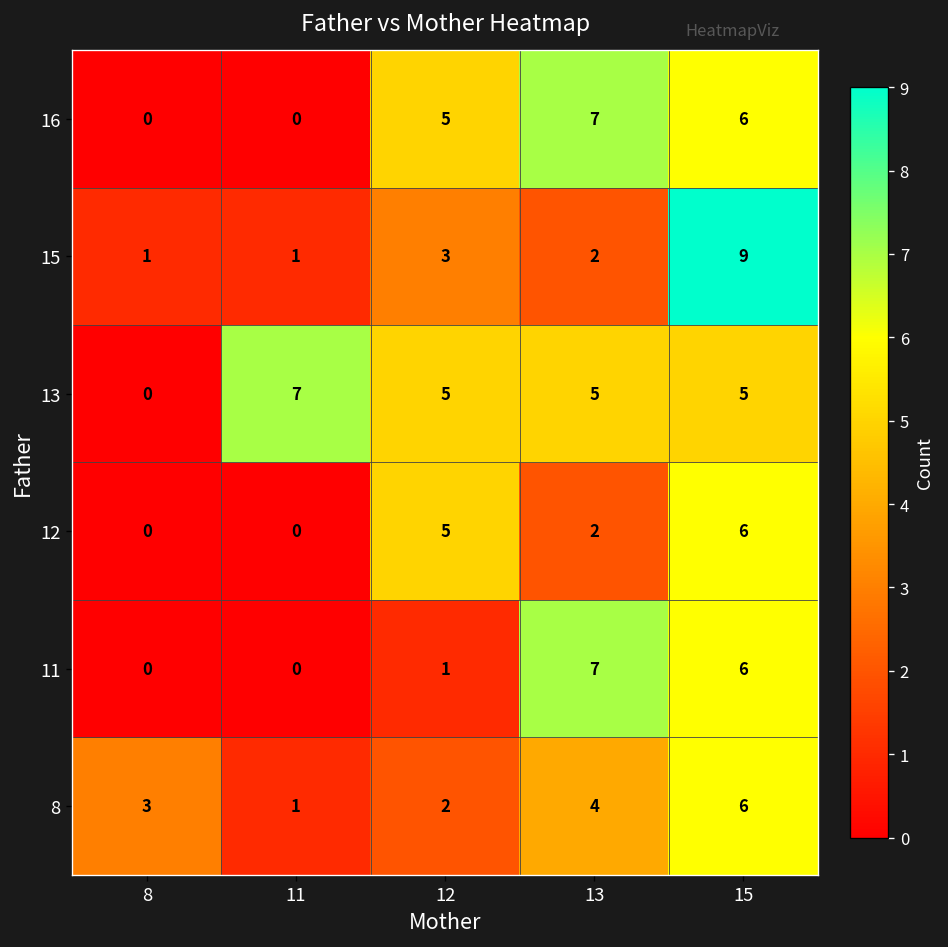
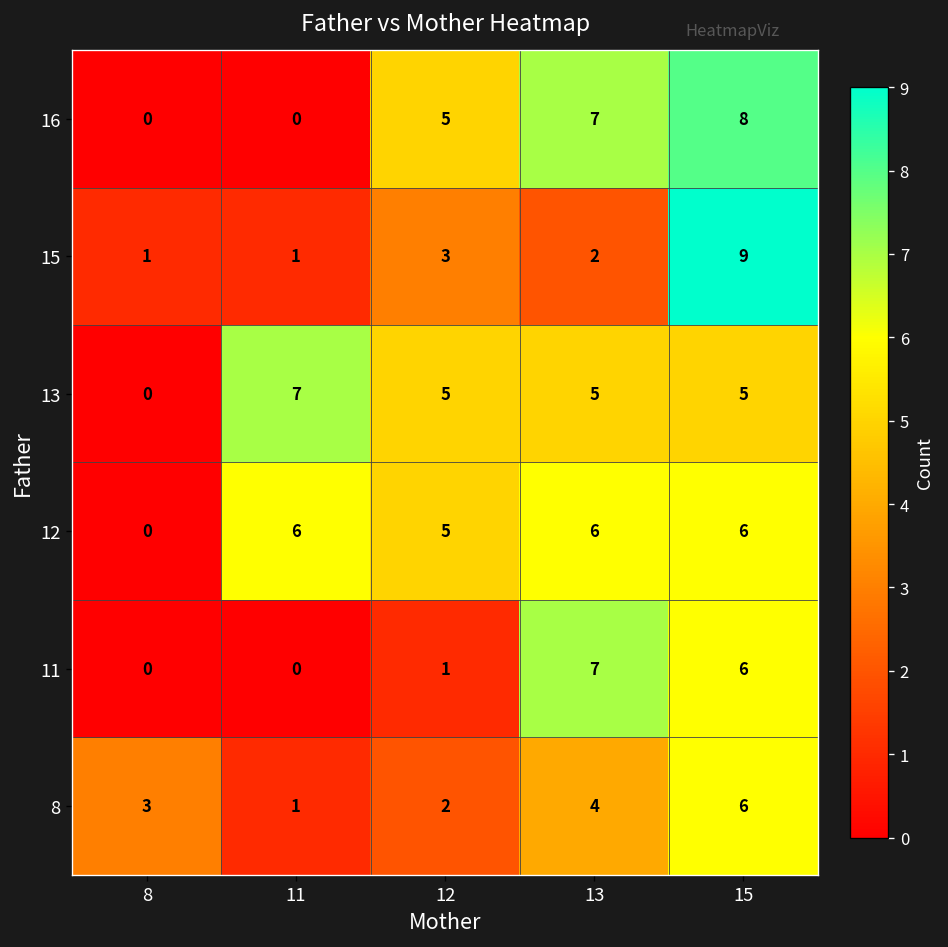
16, 15: 6 -> 8
12, 11: 0 -> 6
12, 13: 2 -> 6
